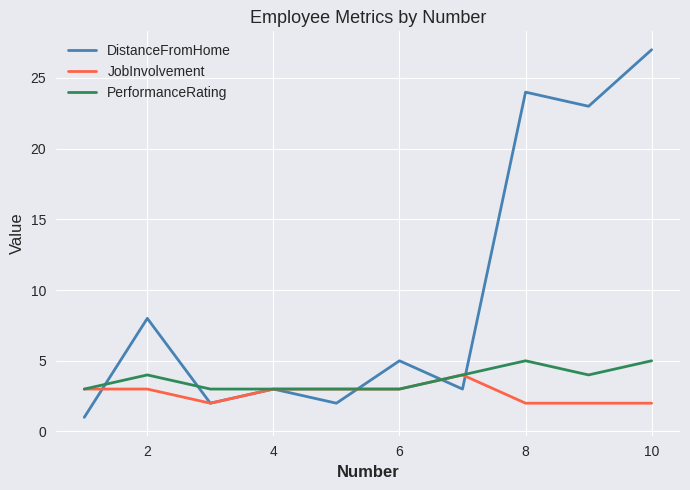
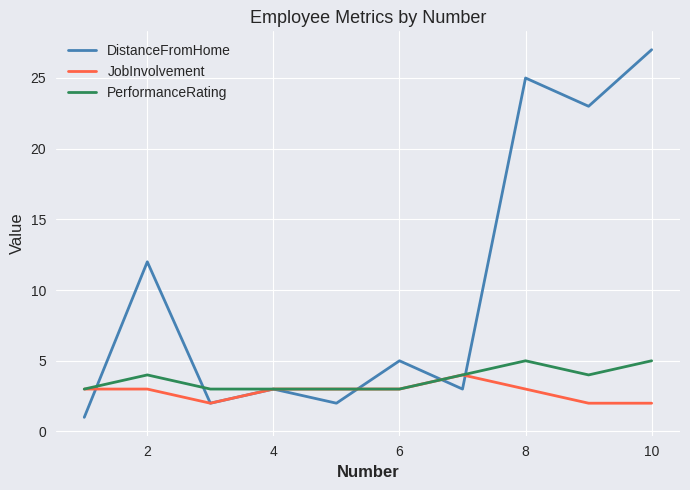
DistanceFromHome, 2: 8 -> 12
DistanceFromHome, 8: 24 -> 25
JobInvolvement, 8: 2 -> 3
